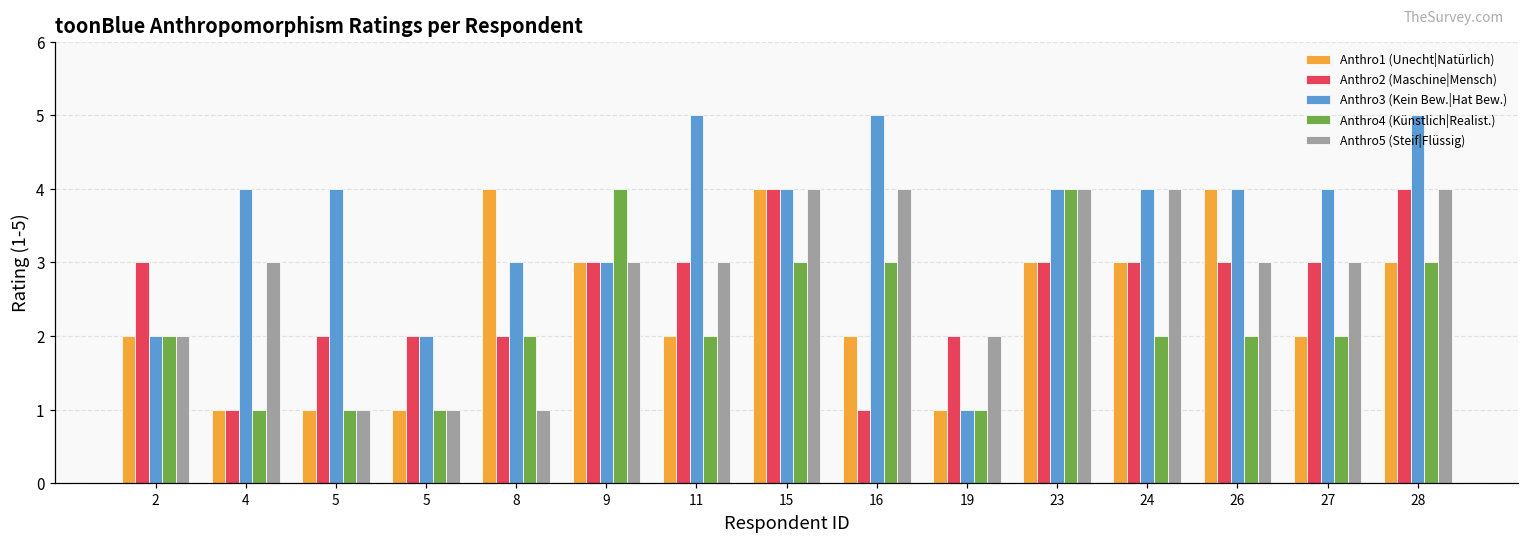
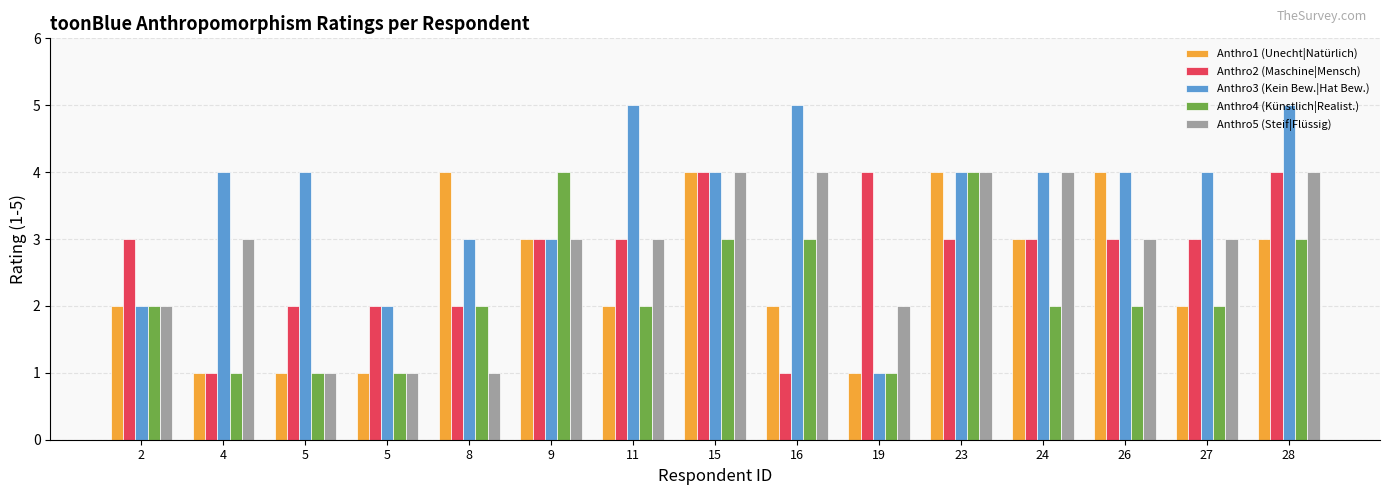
Anthro2 (Maschine|Mensch), 19: 2 -> 4
Anthro1 (Unecht|Natürlich), 23: 3 -> 4
